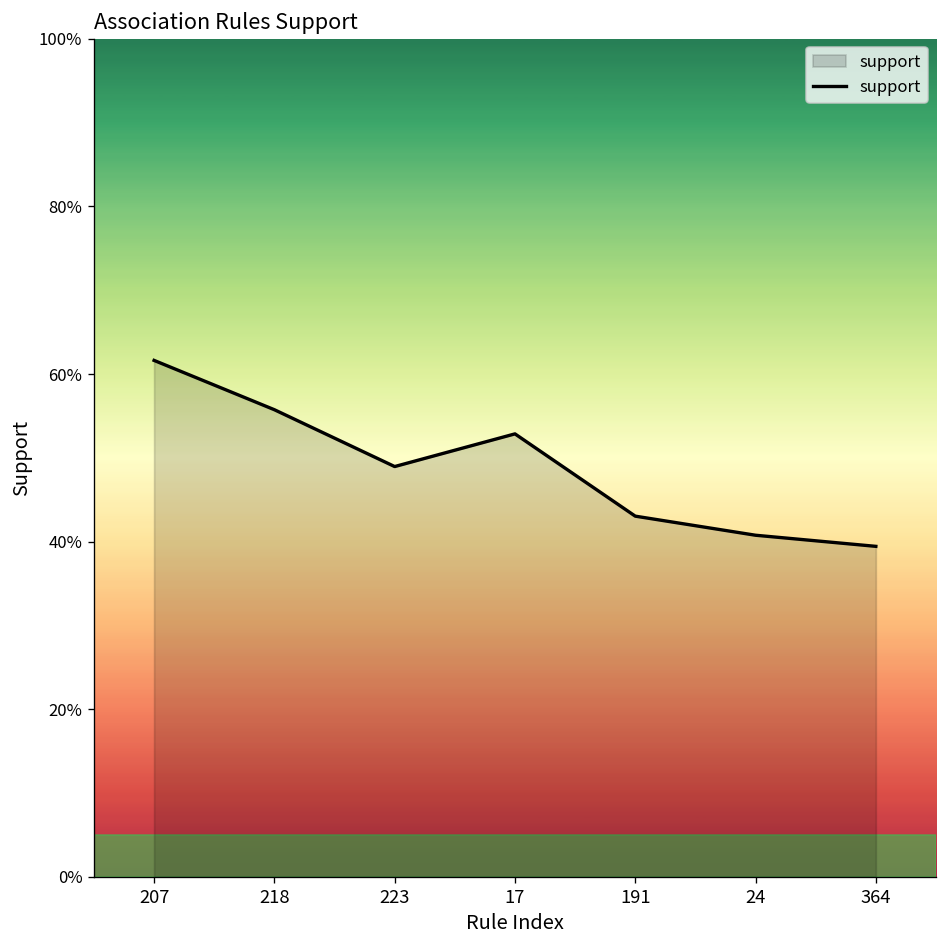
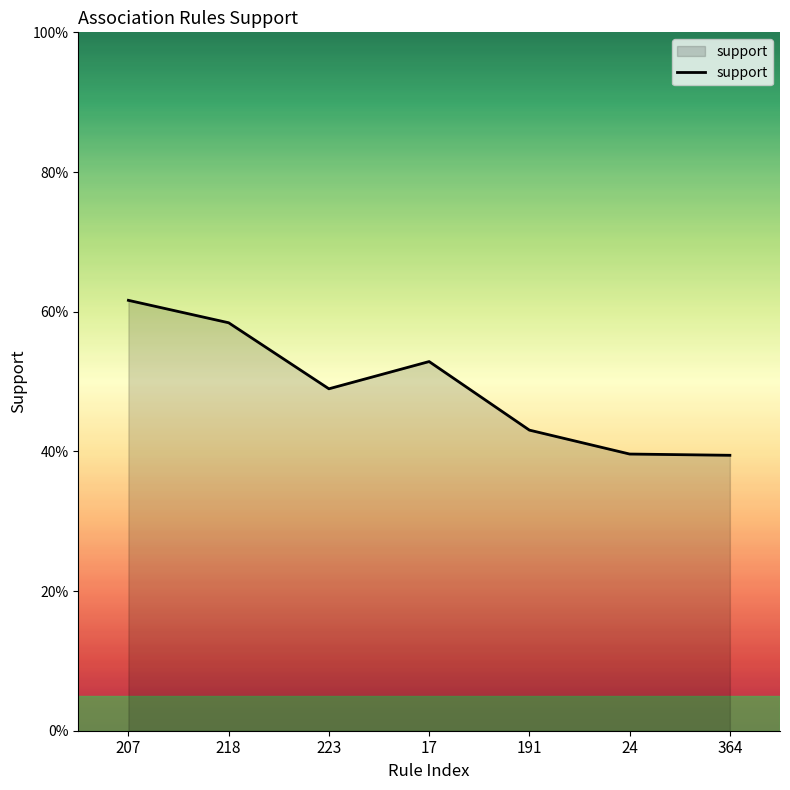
218: 56% -> 58%
24: 41% -> 40%
